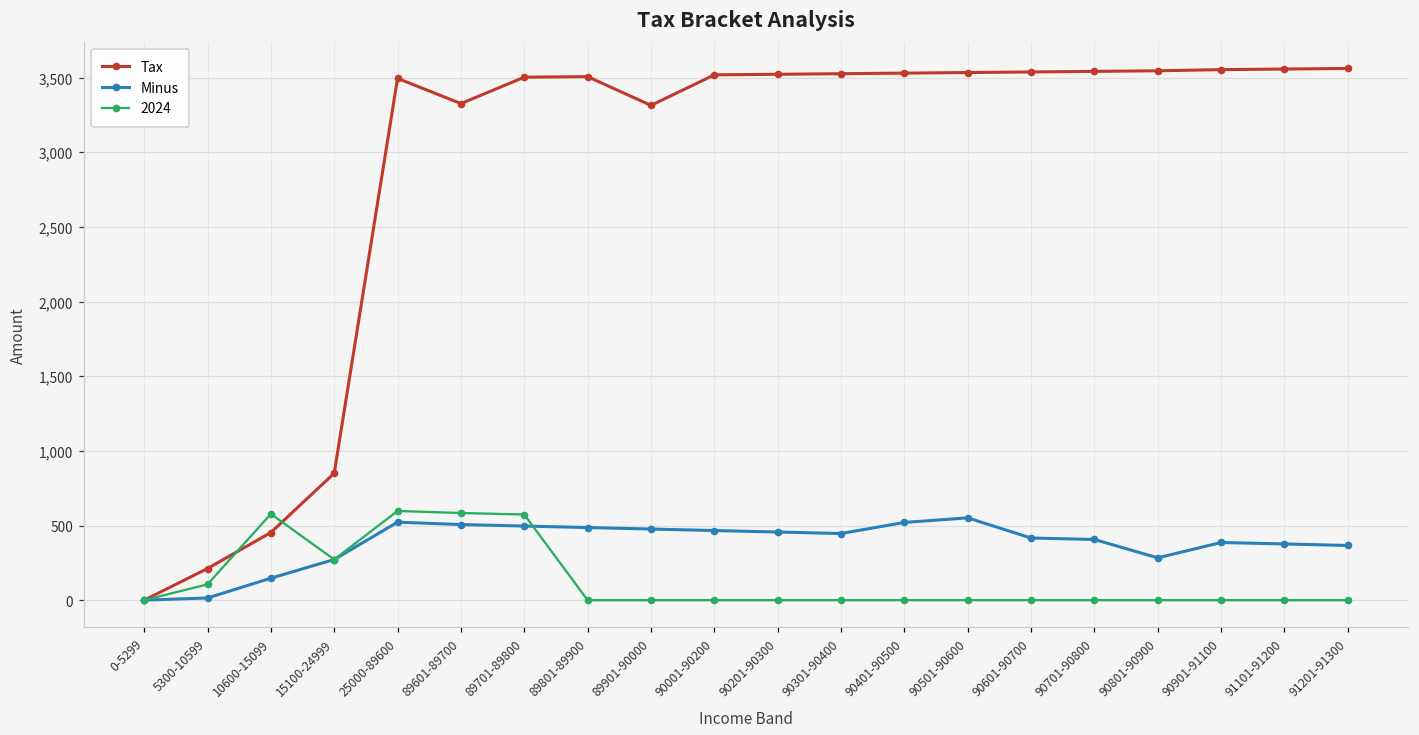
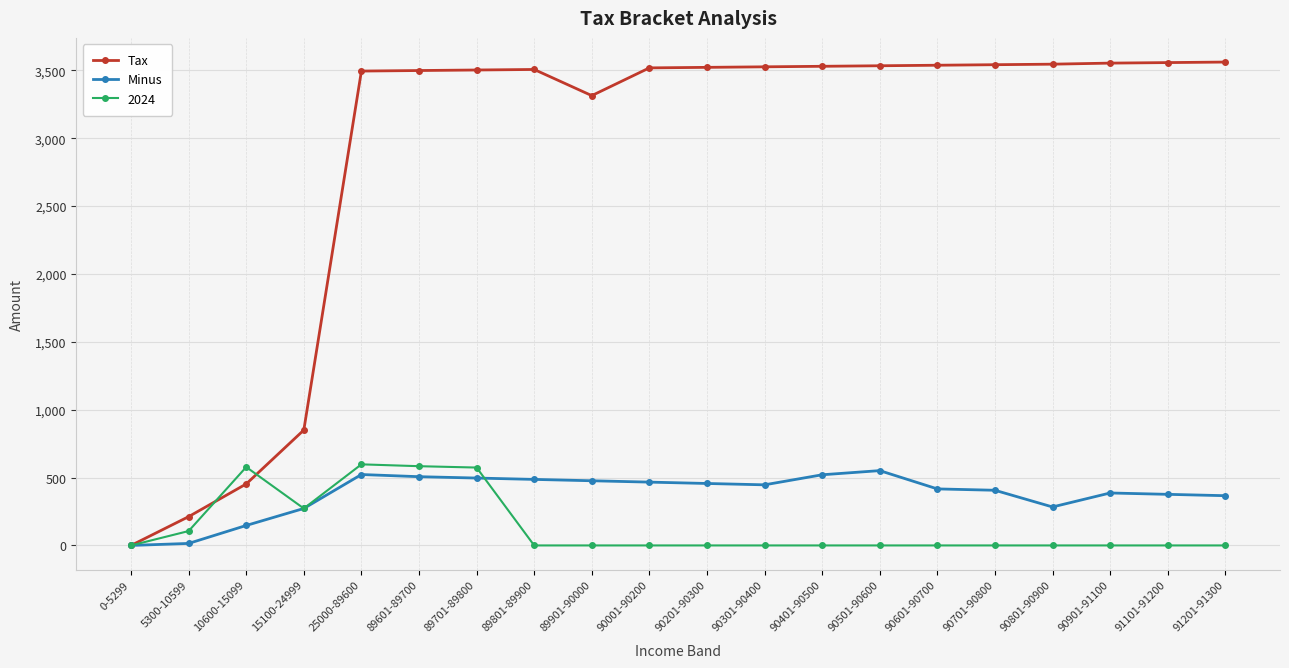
Tax, 89601-89700: 3,330 -> 3,500
